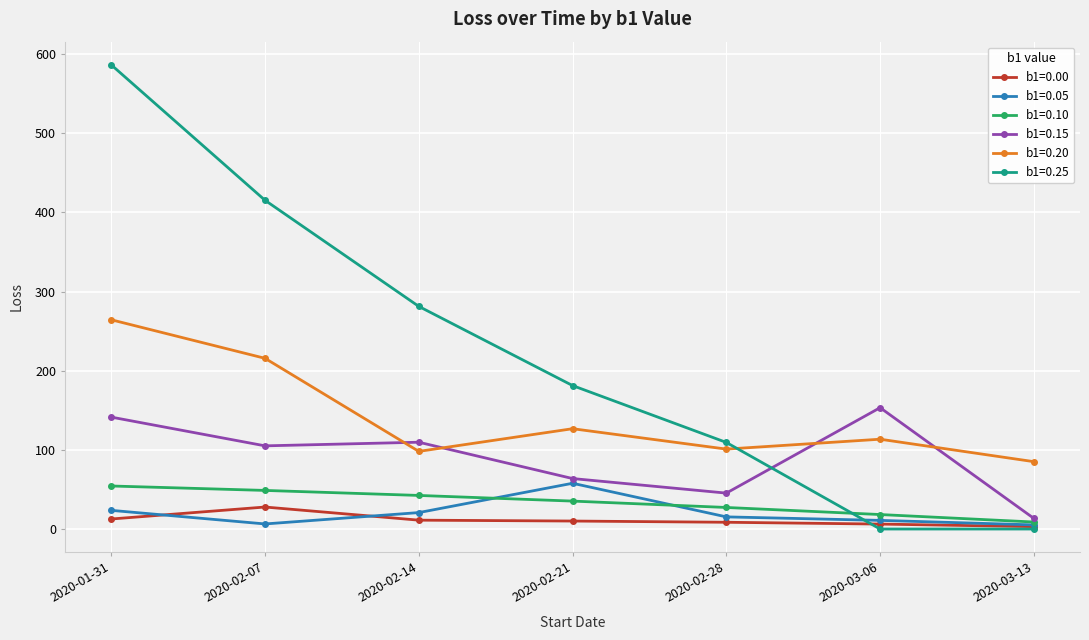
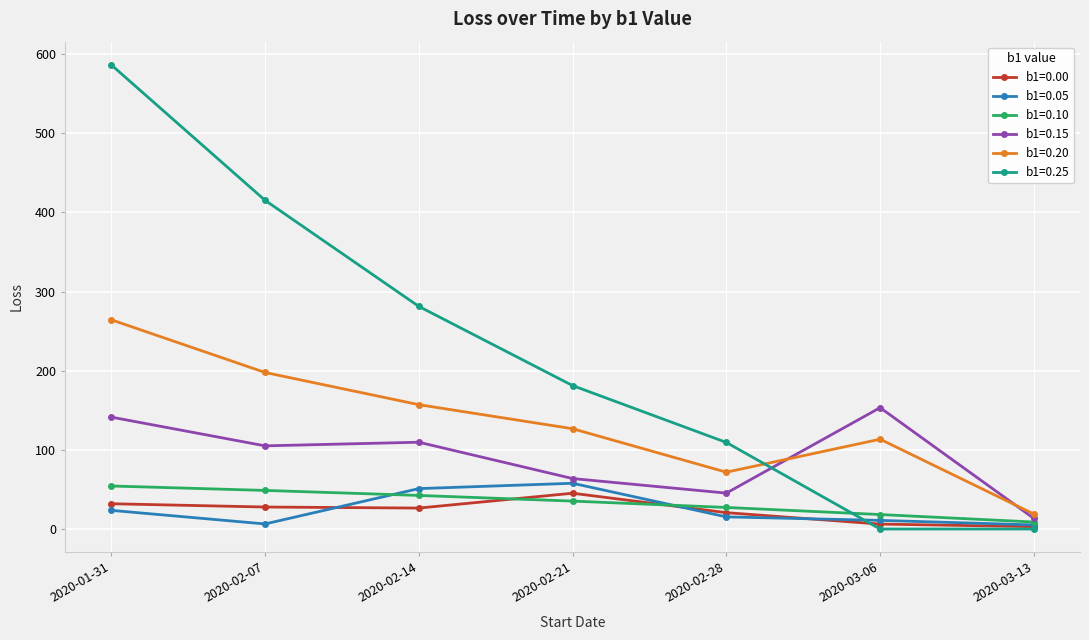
b1=0.00, 2020-01-31: 10 -> 30
b1=0.20, 2020-02-07: 220 -> 200
b1=0.00, 2020-02-14: 10 -> 30
b1=0.05, 2020-02-14: 20 -> 50
b1=0.20, 2020-02-14: 100 -> 160
b1=0.00, 2020-02-21: 10 -> 50
b1=0.00, 2020-02-28: 10 -> 20
b1=0.20, 2020-02-28: 100 -> 70
b1=0.20, 2020-03-13: 90 -> 20
